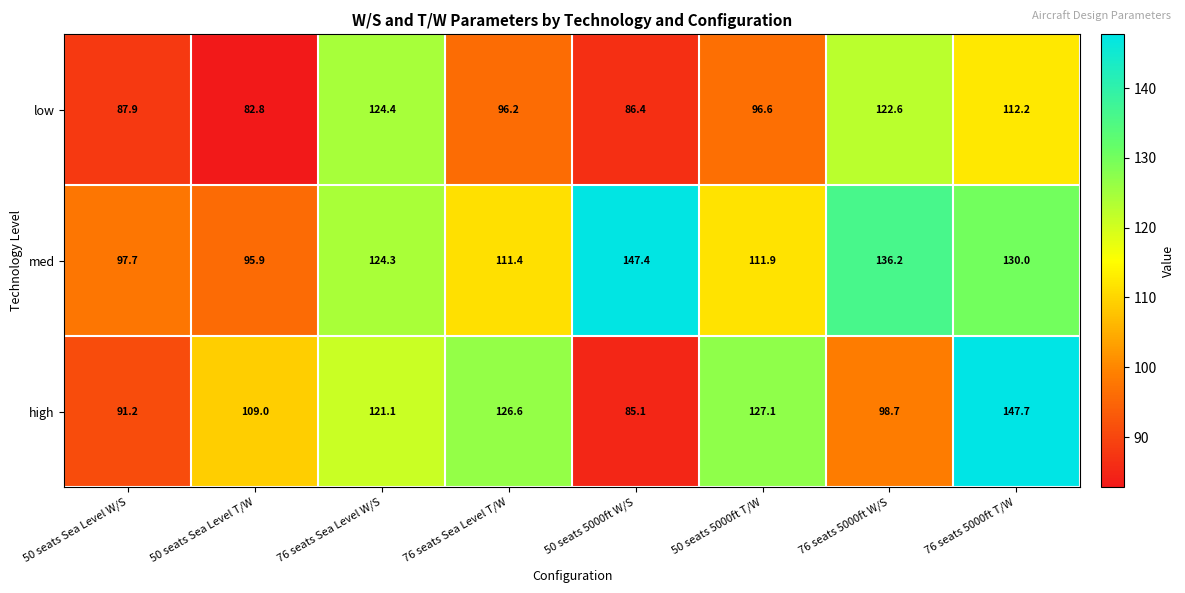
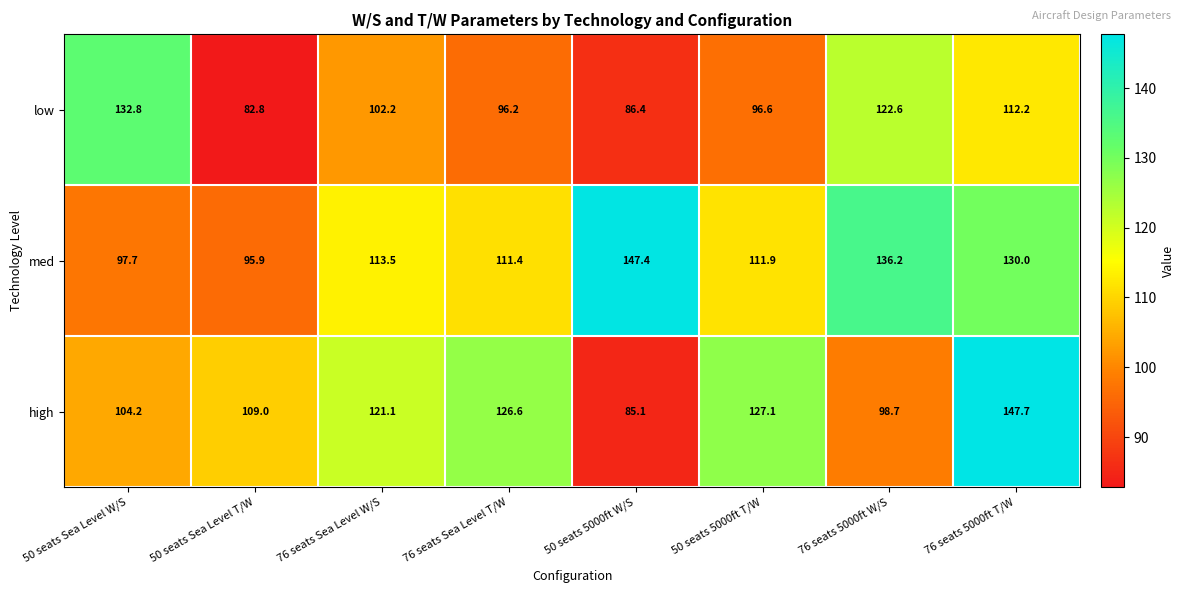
low, 50 seats Sea Level W/S: 87.9 -> 132.8
low, 76 seats Sea Level W/S: 124.4 -> 102.2
med, 76 seats Sea Level W/S: 124.3 -> 113.5
high, 50 seats Sea Level W/S: 91.2 -> 104.2
